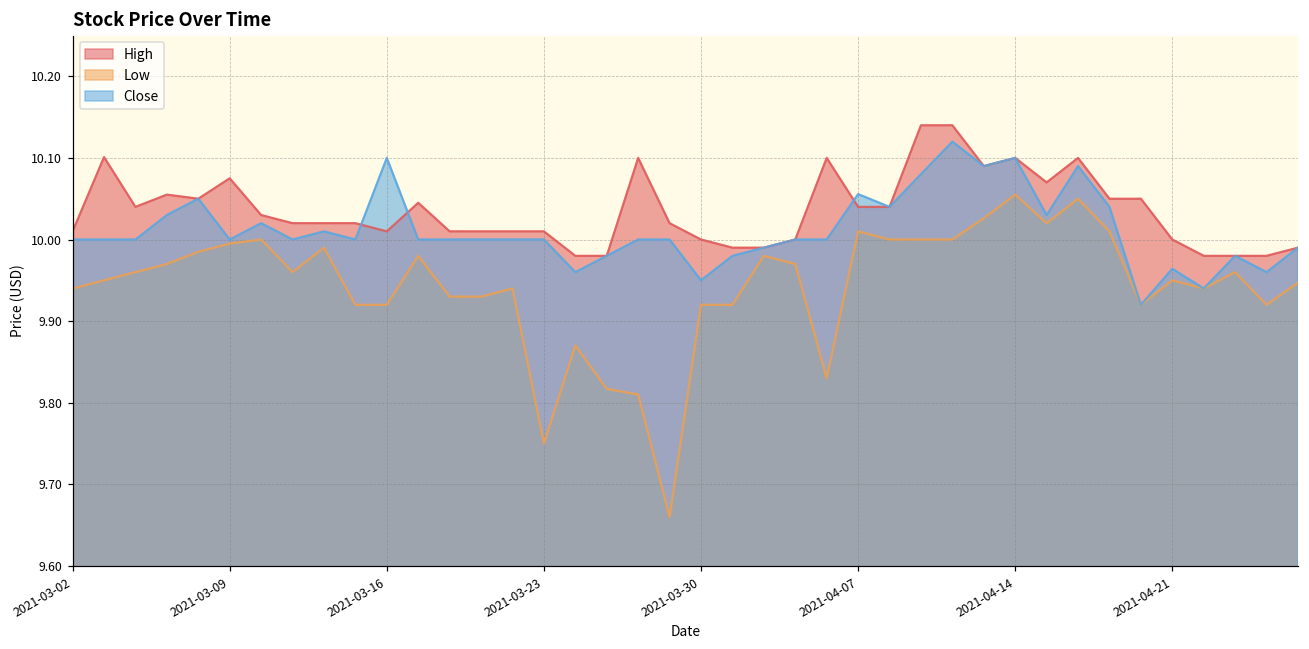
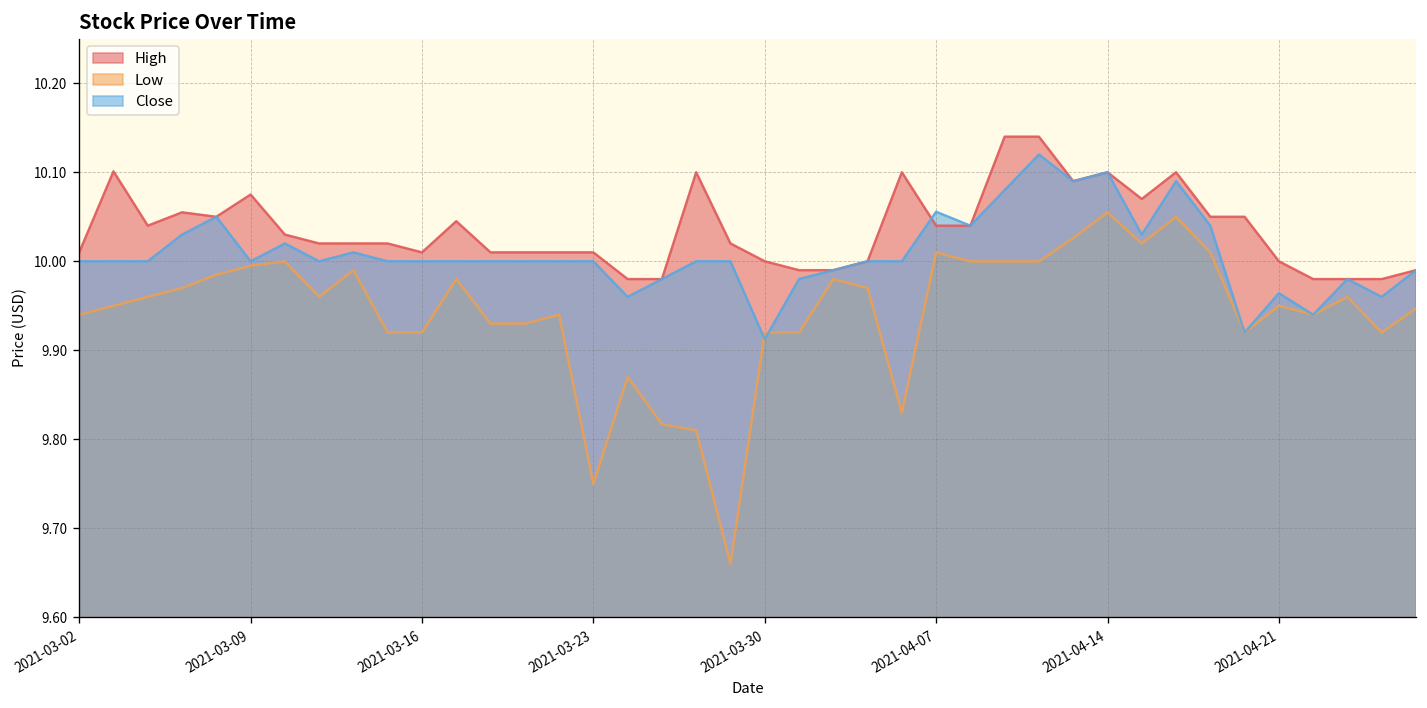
Close, 2021-03-16: 10.1 -> 10.0
Close, 2021-03-30: 9.95 -> 9.91
